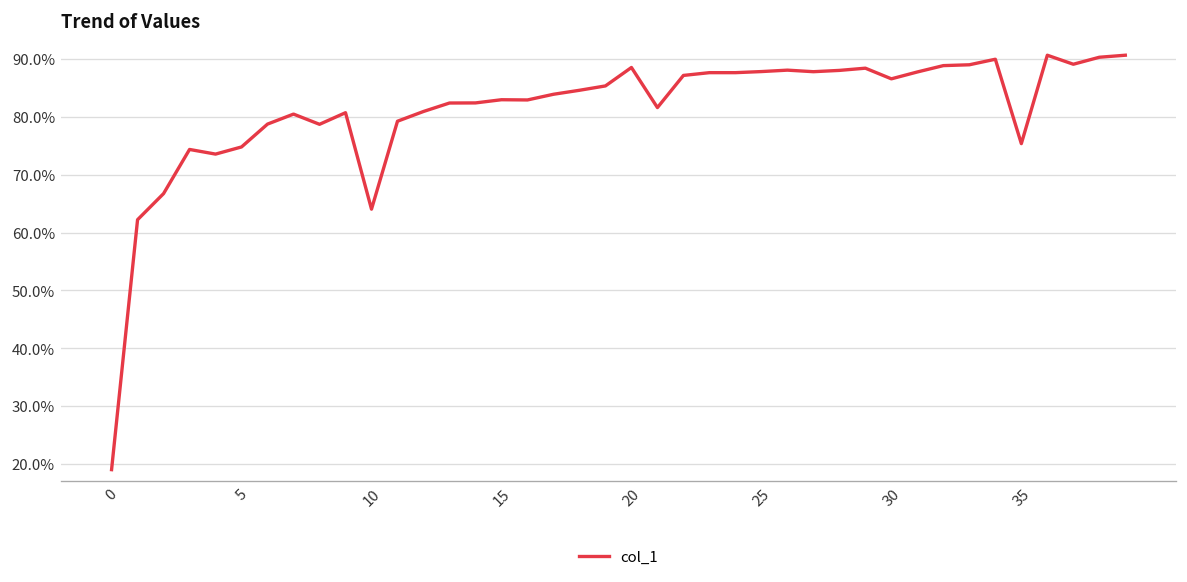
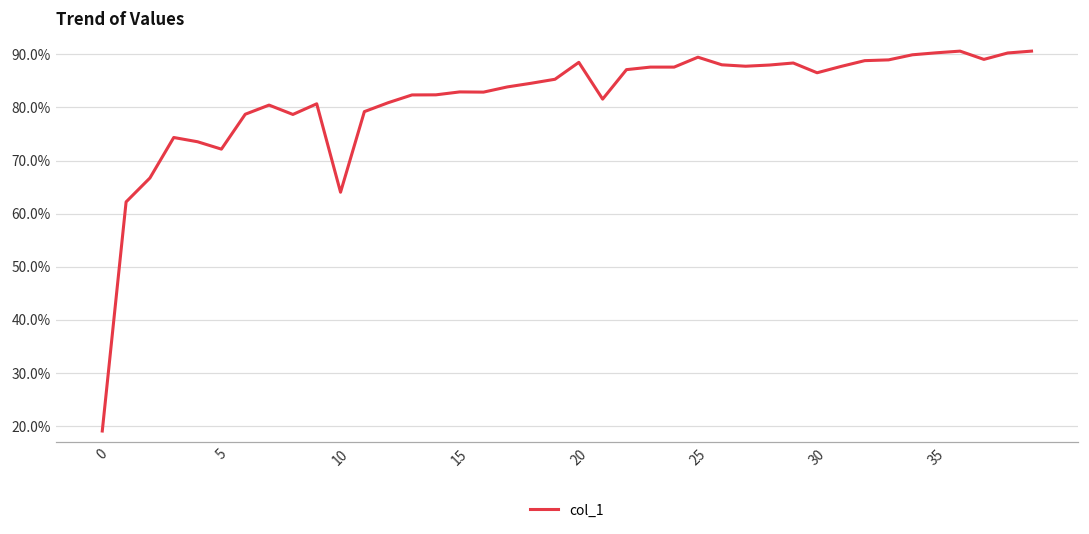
5: 75% -> 72%
25: 88% -> 89%
35: 75% -> 90%
